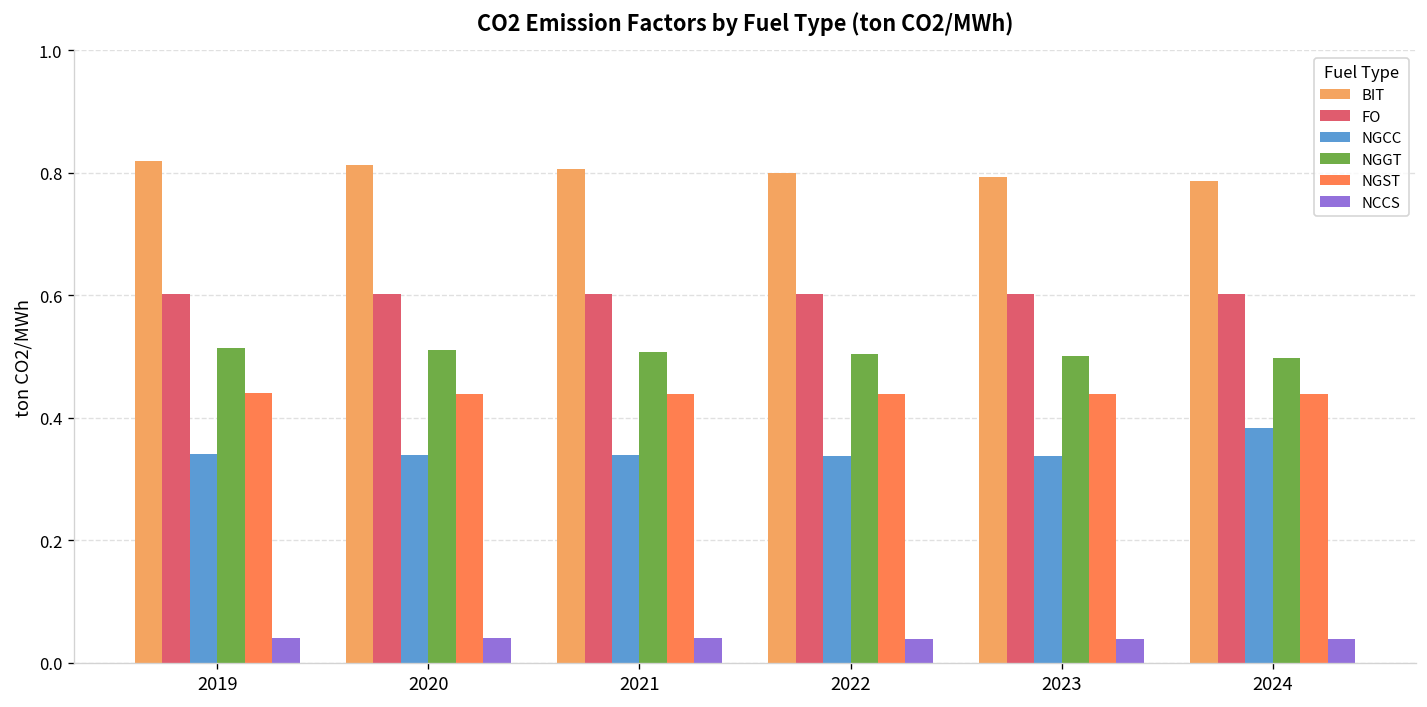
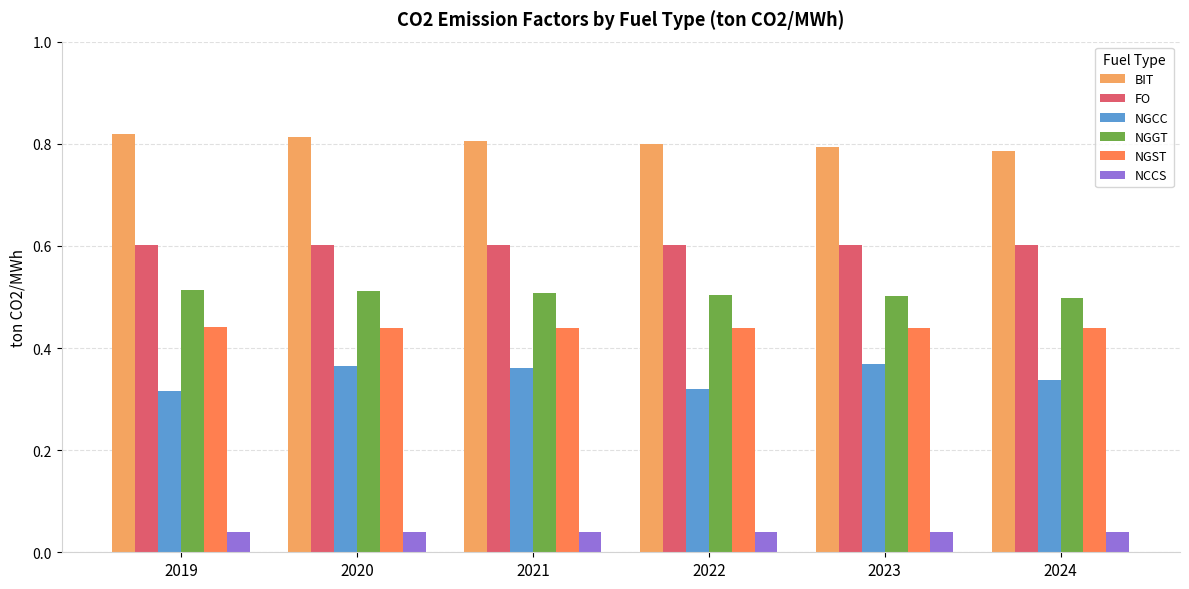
NGCC, 2019: 0.34 -> 0.32
NGCC, 2020: 0.34 -> 0.36
NGCC, 2021: 0.34 -> 0.36
NGCC, 2022: 0.34 -> 0.32
NGCC, 2023: 0.34 -> 0.37
NGCC, 2024: 0.38 -> 0.34
